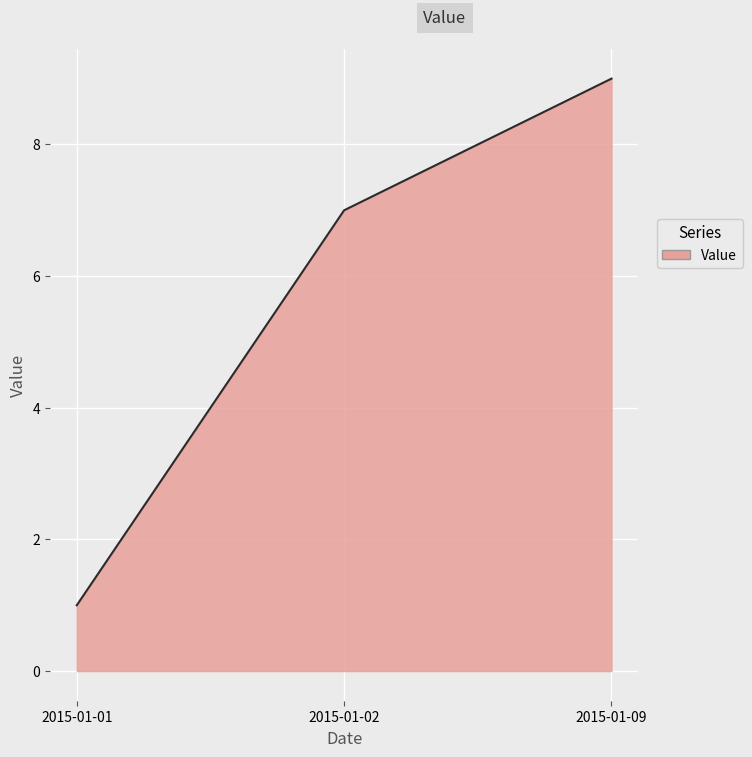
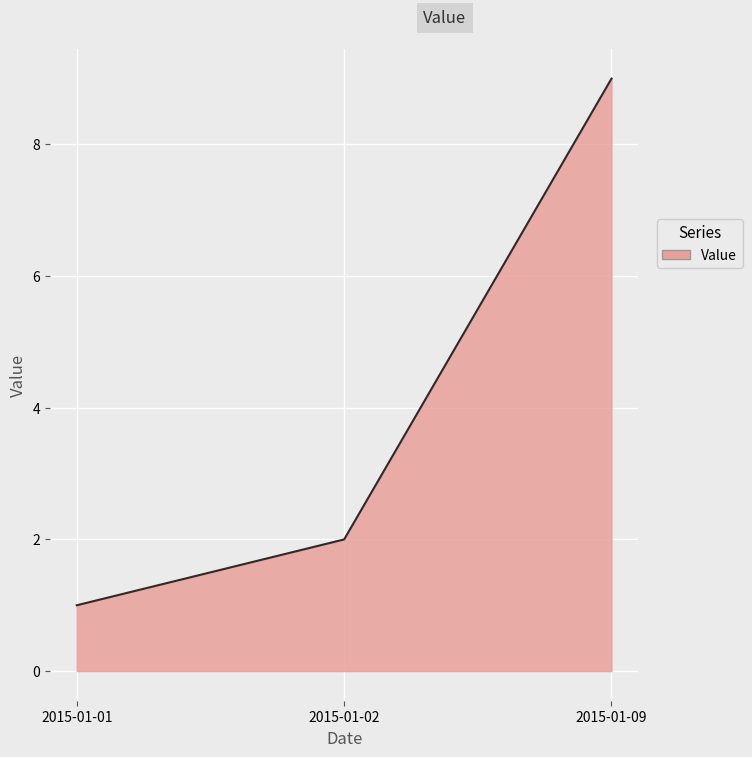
2015-01-02: 7 -> 2
